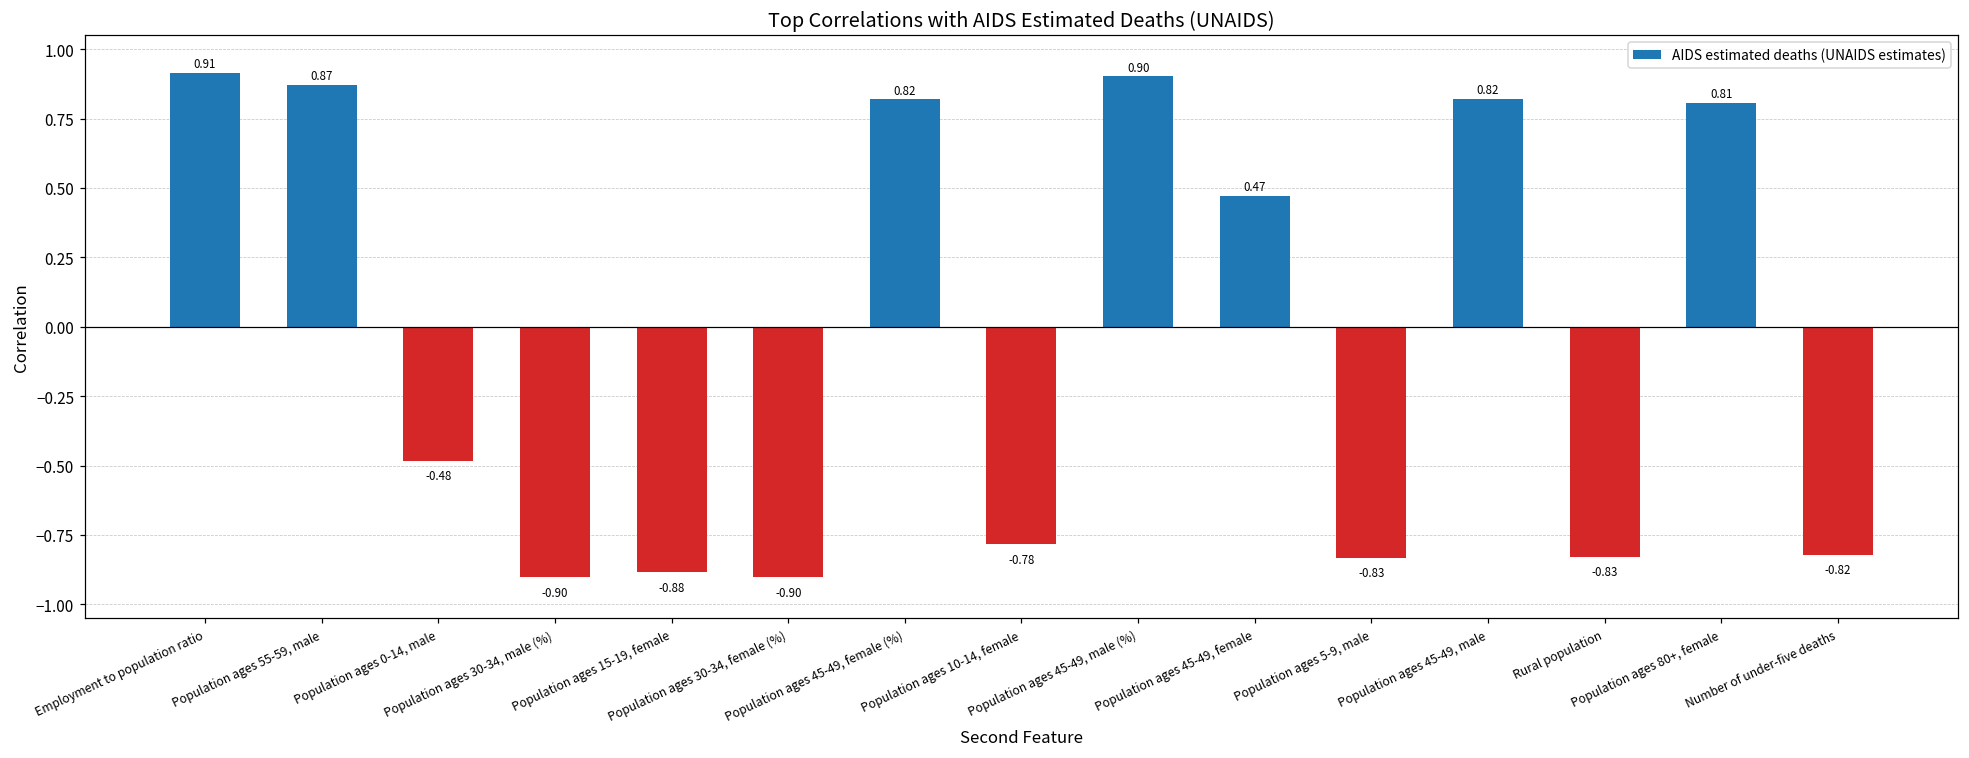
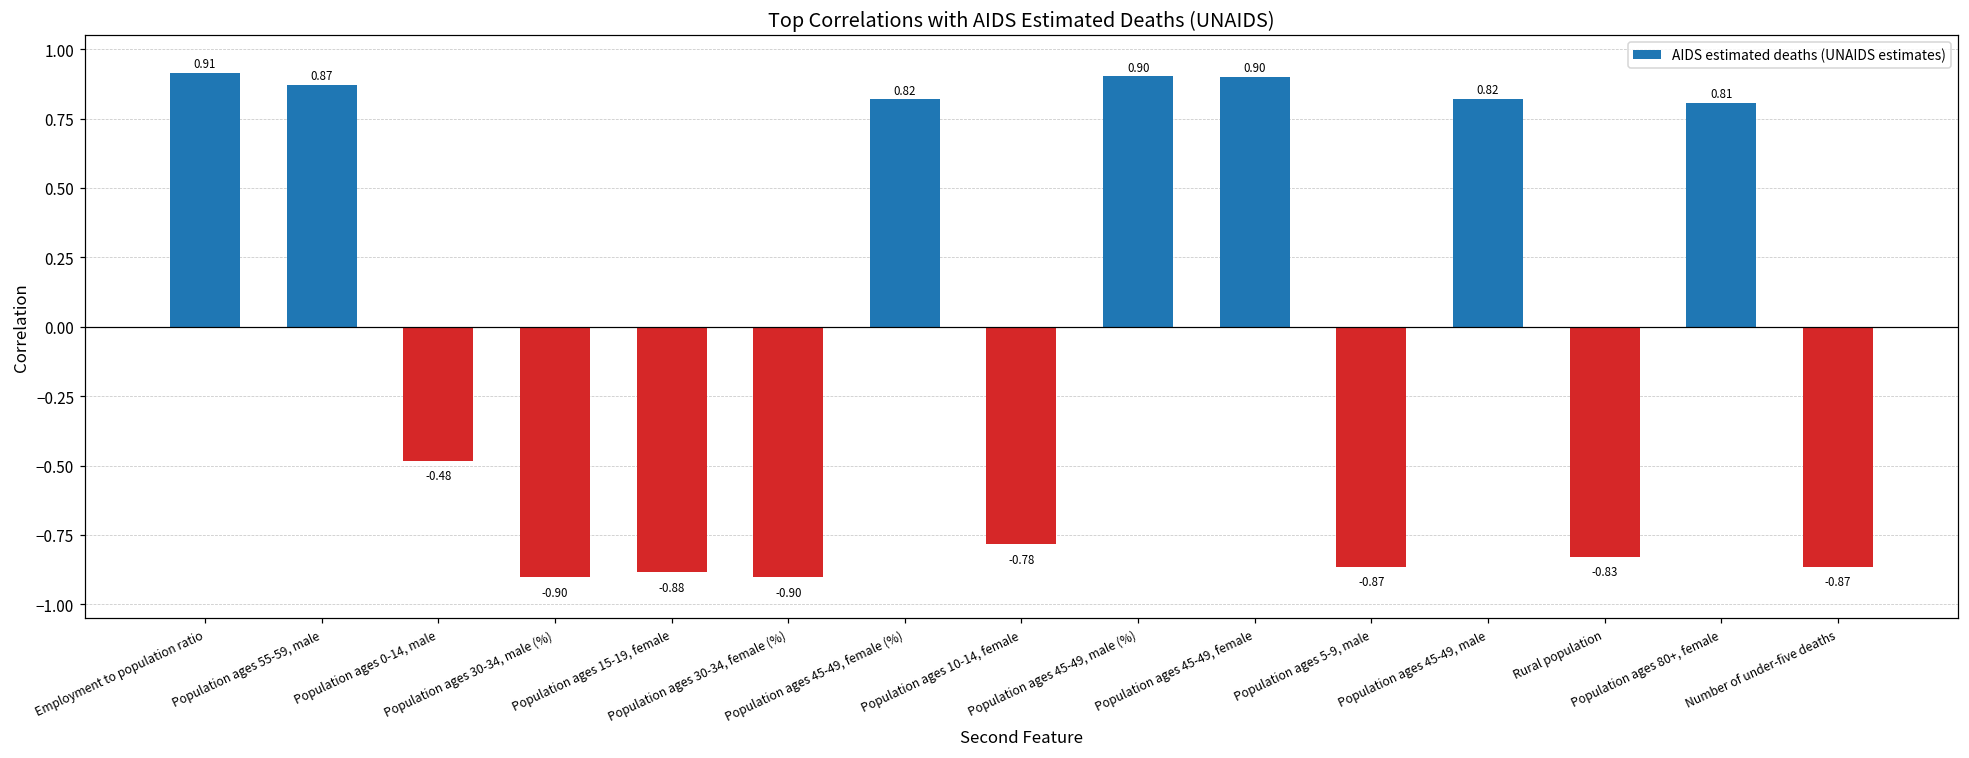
Population ages 45-49, female: 0.47 -> 0.90
Population ages 5-9, male: -0.83 -> -0.87
Number of under-five deaths: -0.82 -> -0.87
